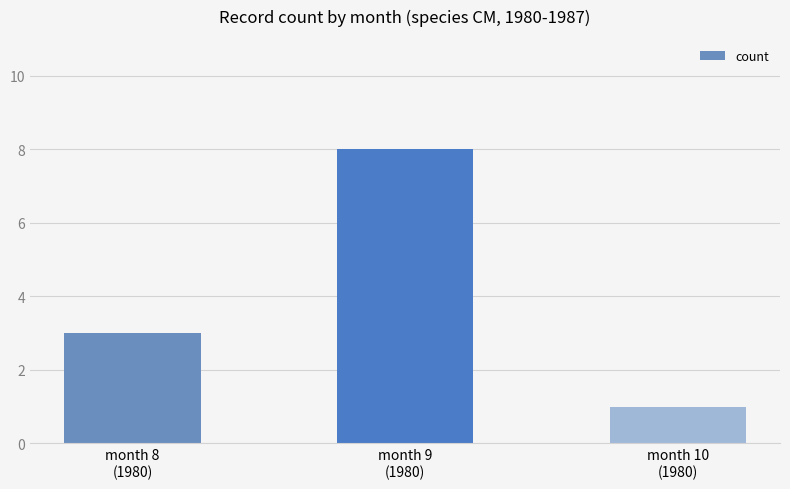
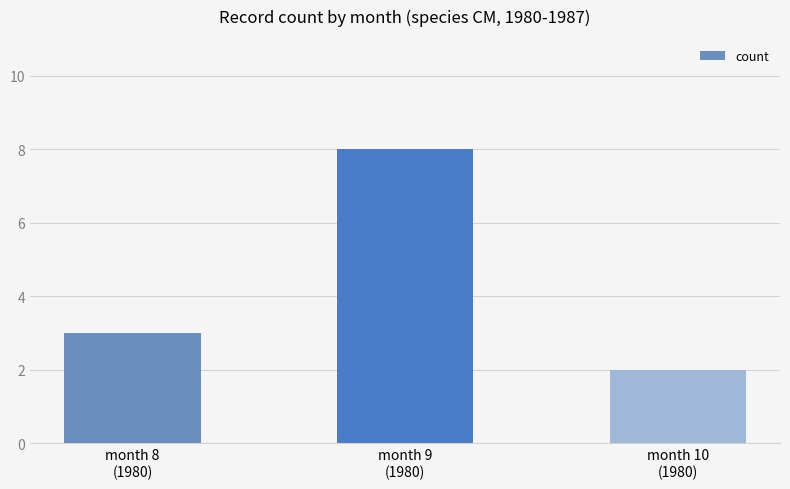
month 10 (1980): 1 -> 2
